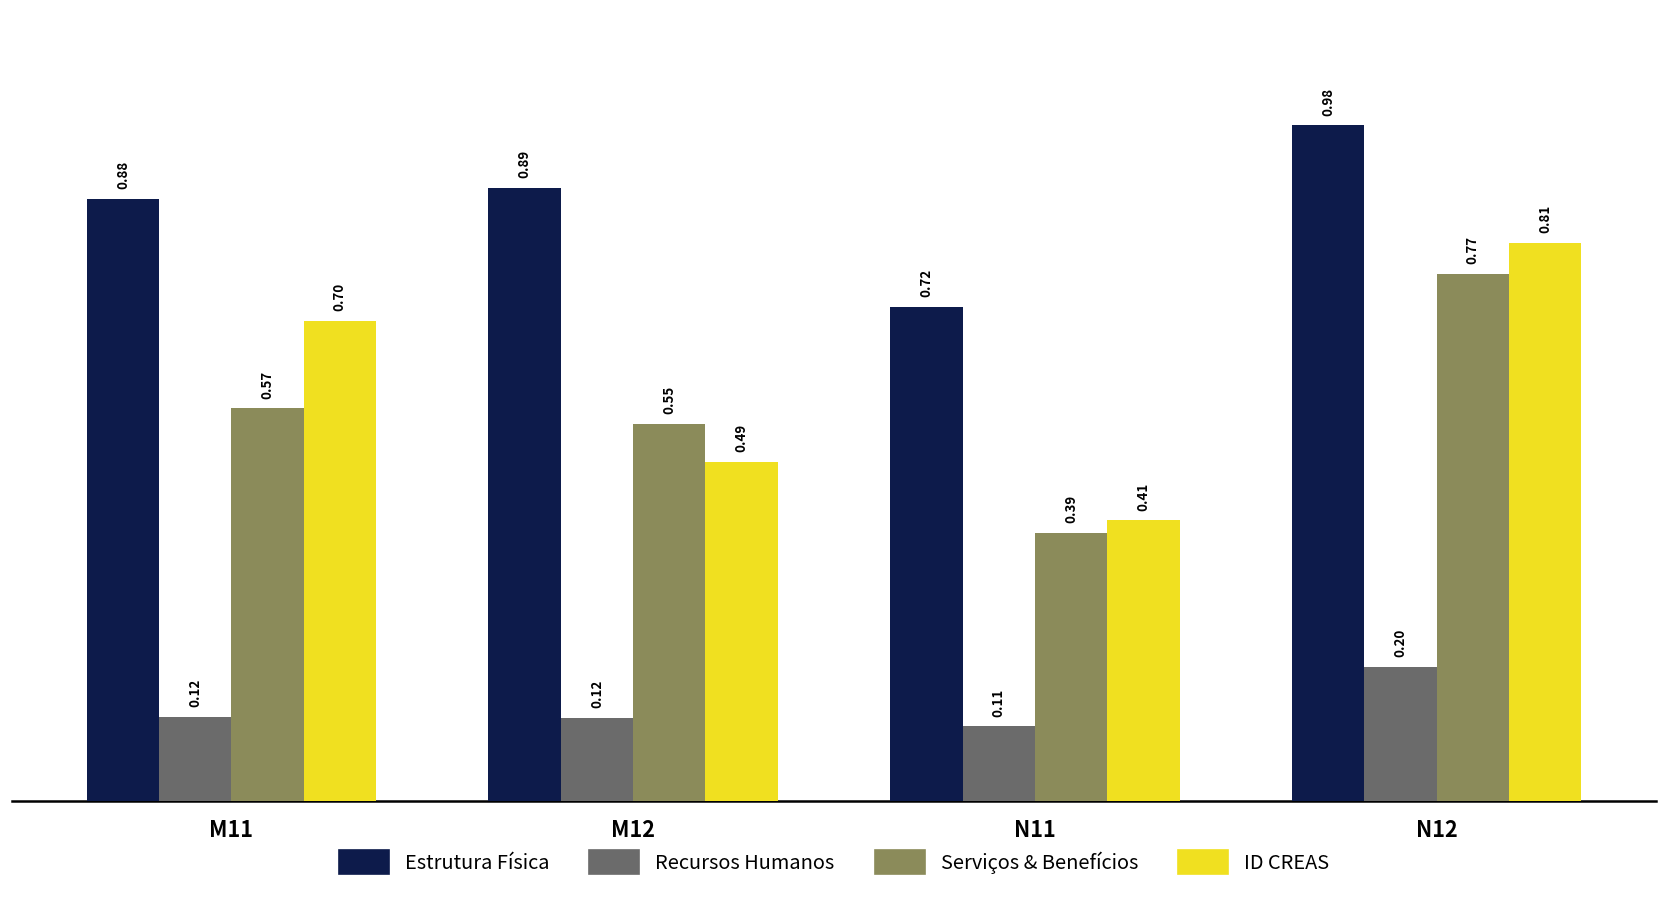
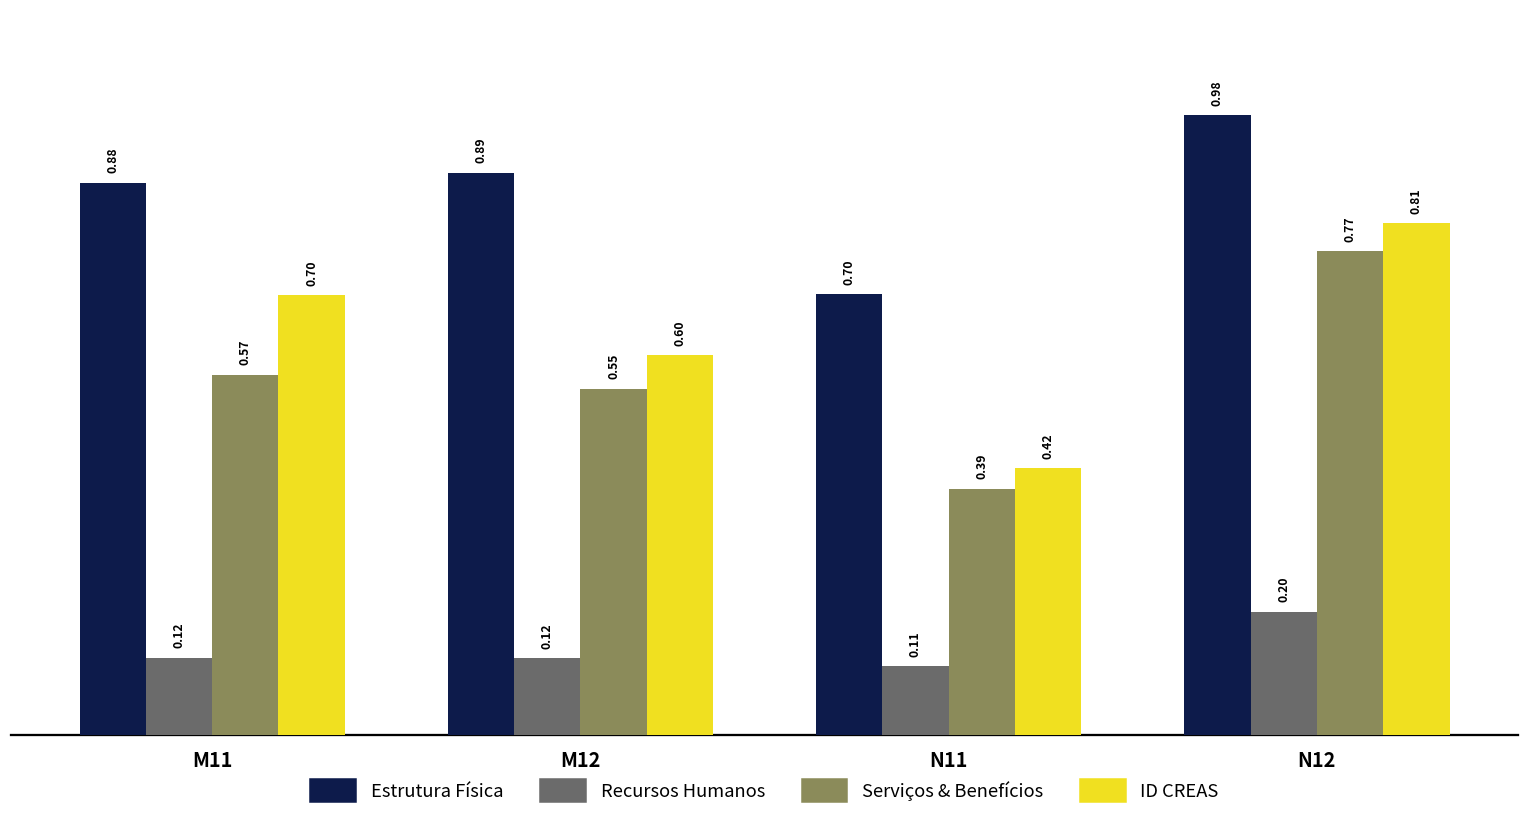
ID CREAS, M12: 0.49 -> 0.60
Estrutura Física, N11: 0.72 -> 0.70
ID CREAS, N11: 0.41 -> 0.42
